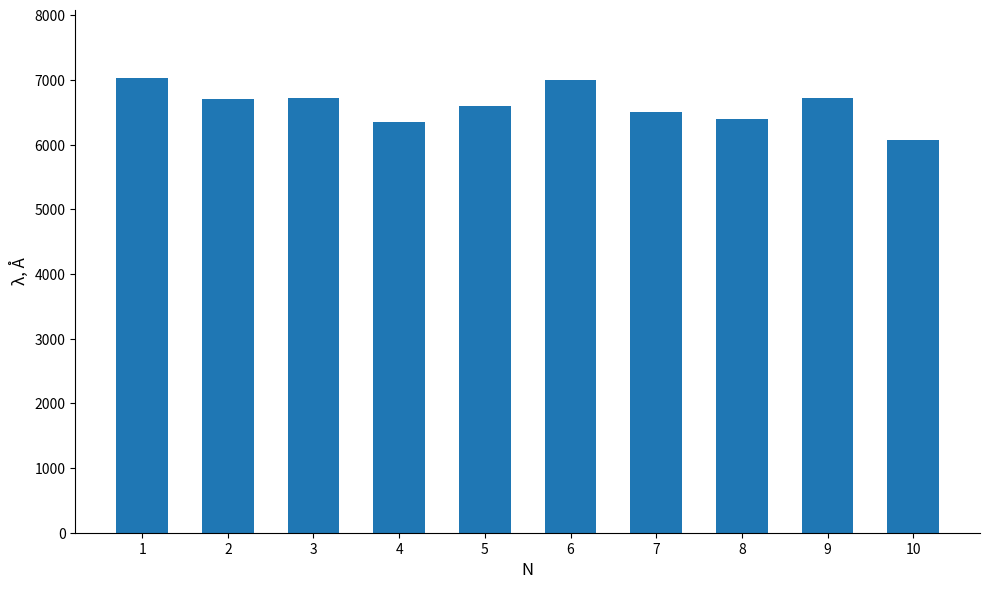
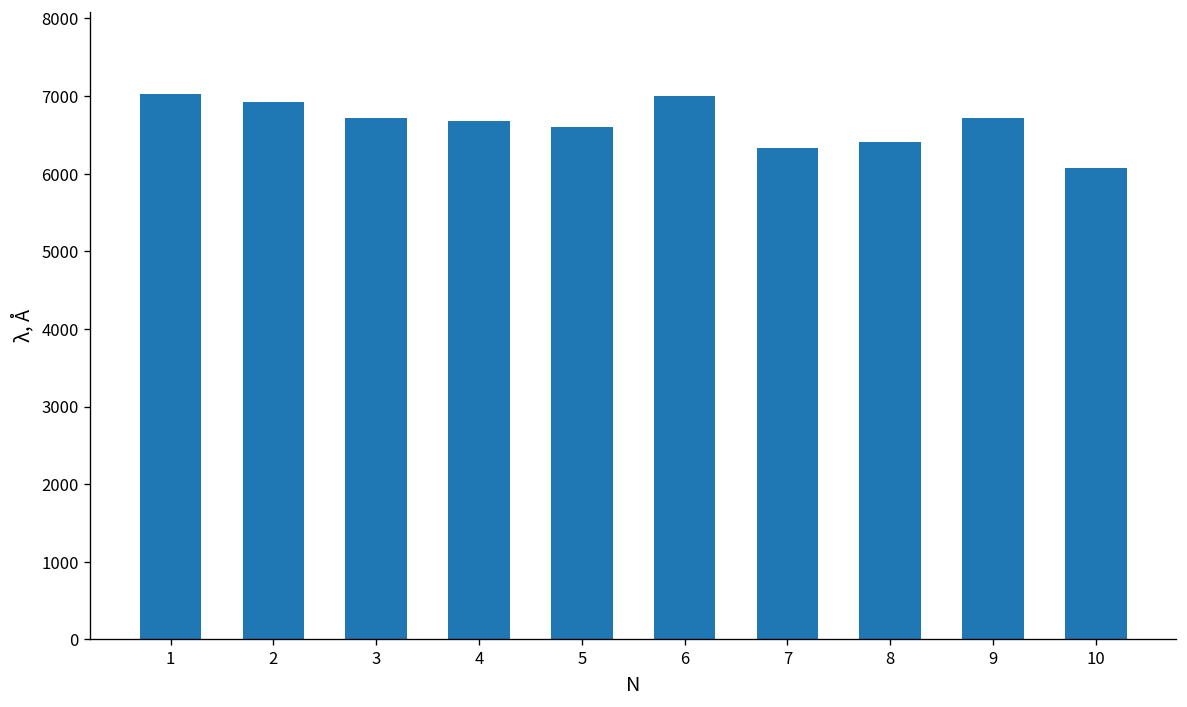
2: 6700 -> 6900
4: 6400 -> 6700
7: 6500 -> 6300
